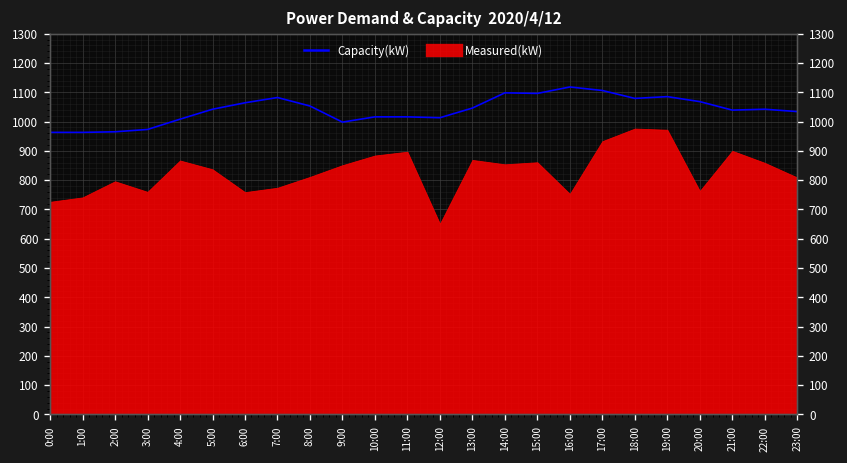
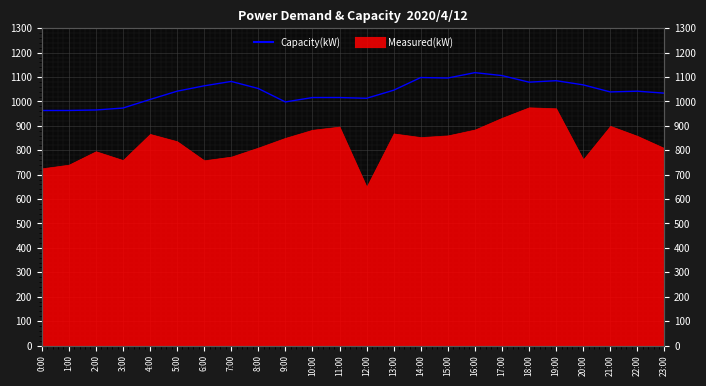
Measured(kW), 16:00: 750 -> 890
